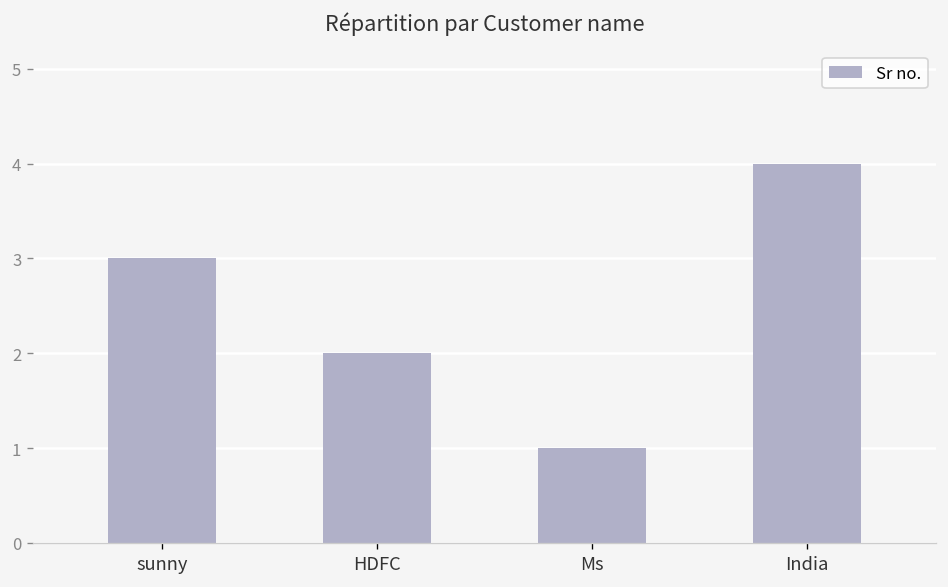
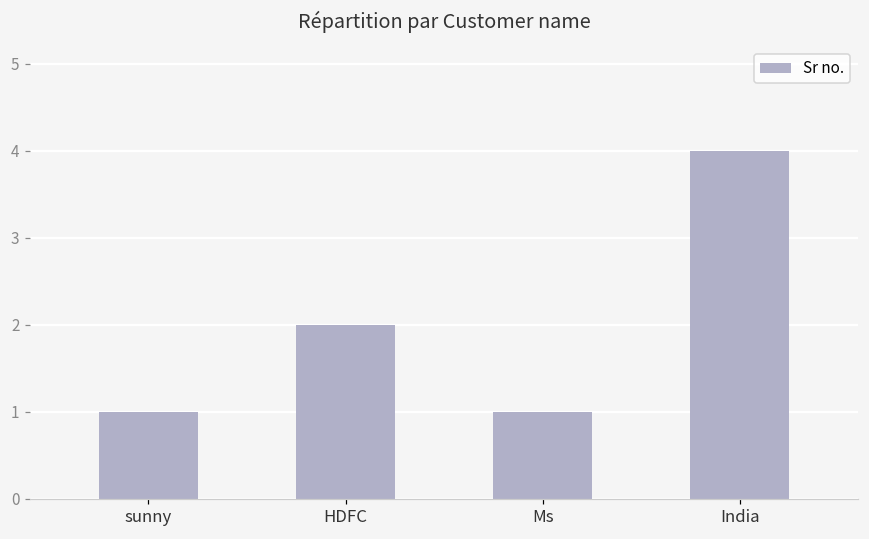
sunny: 3 -> 1
